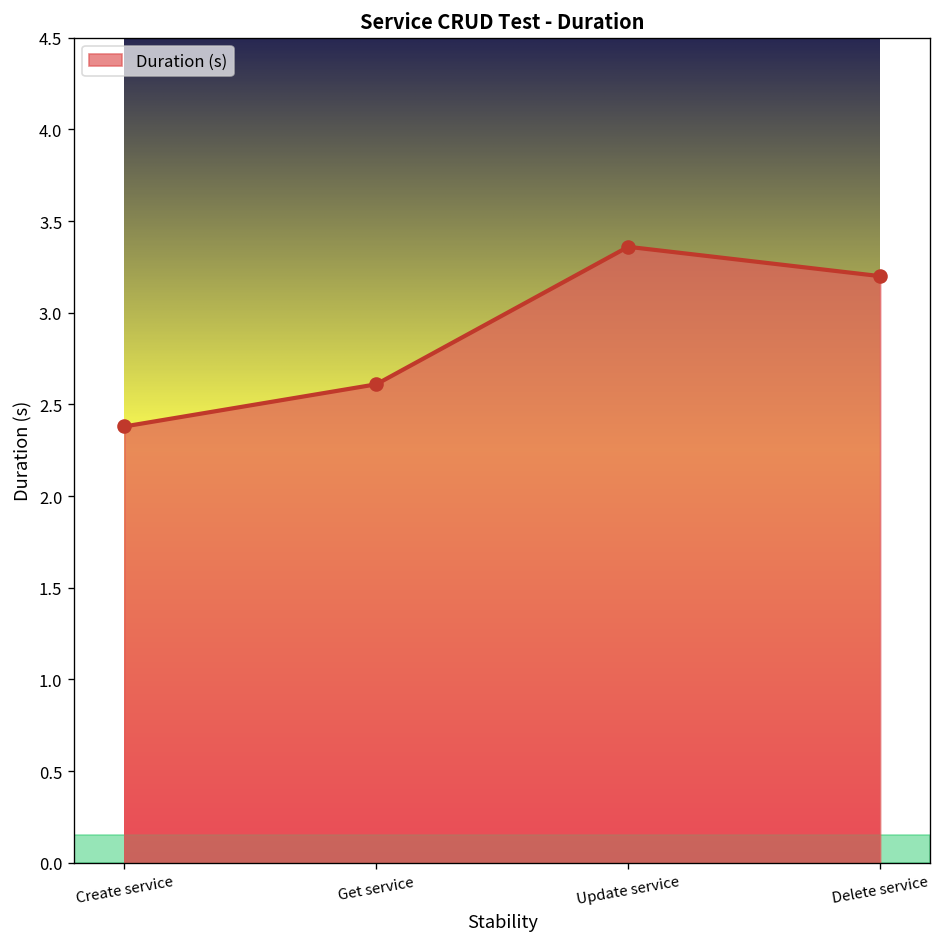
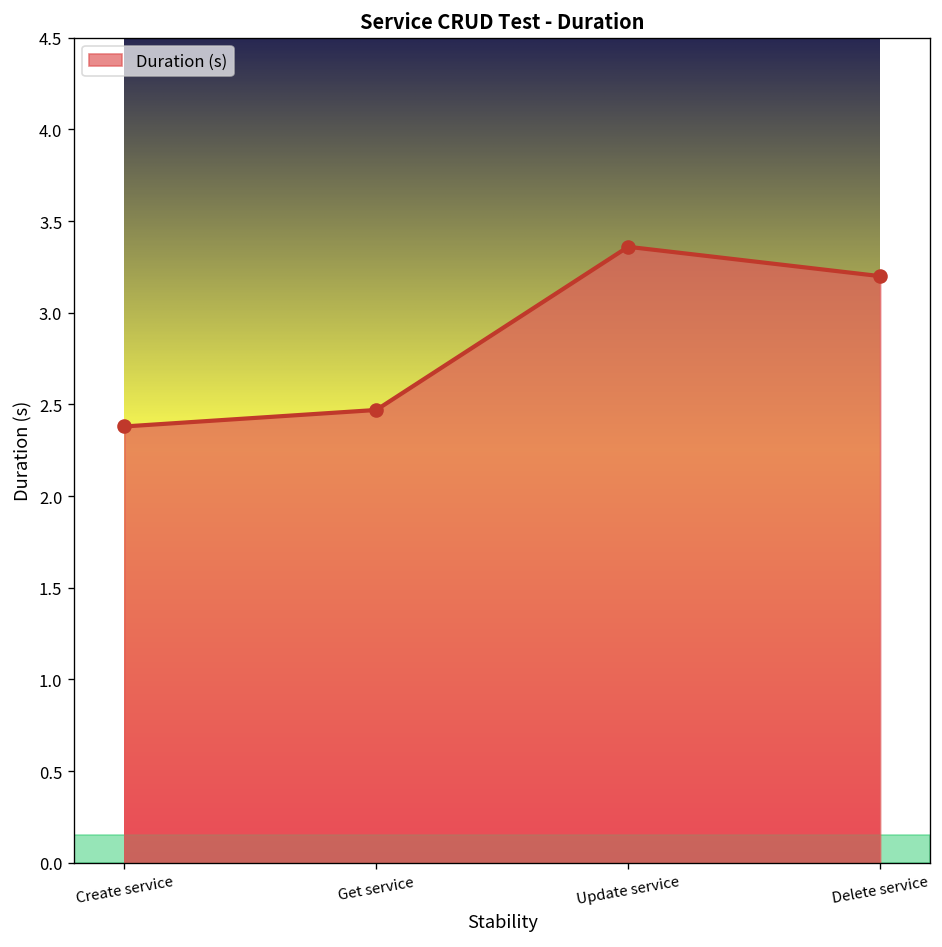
Get service: 2.61 -> 2.47
